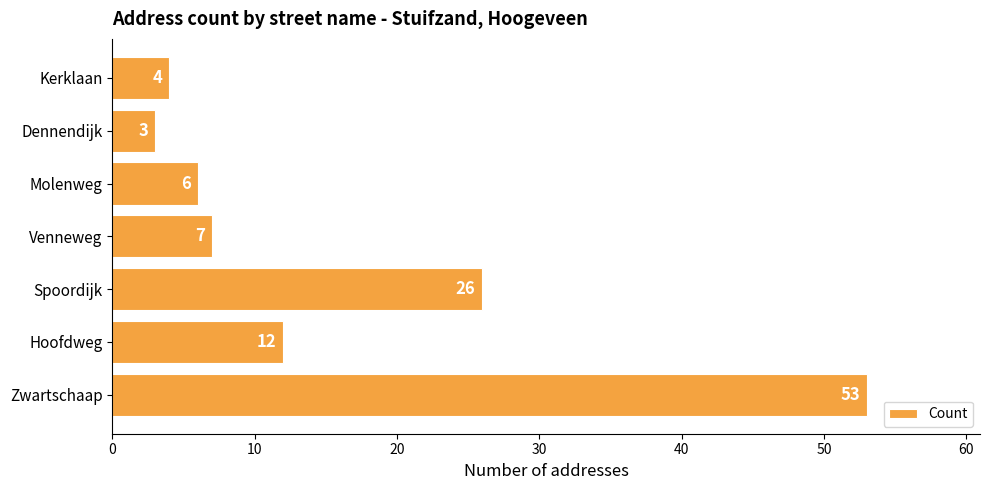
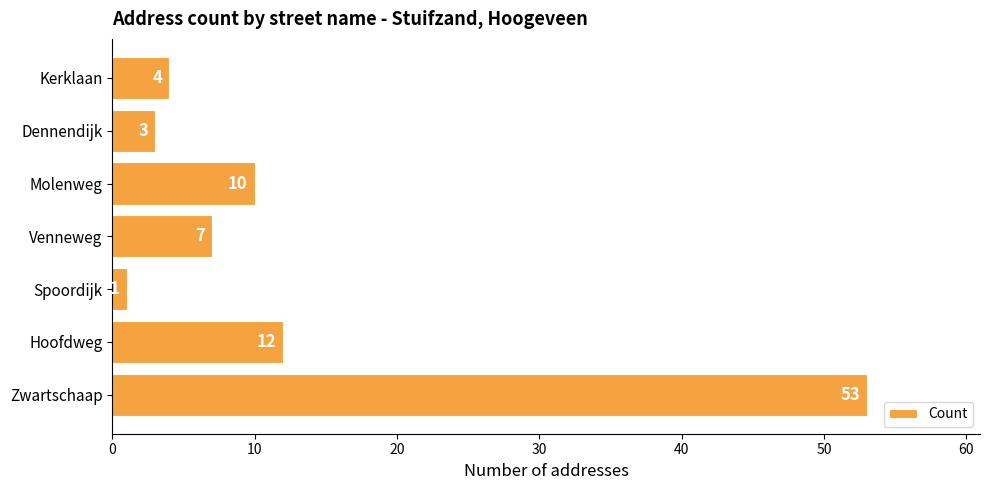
Molenweg: 6 -> 10
Spoordijk: 26 -> 1
